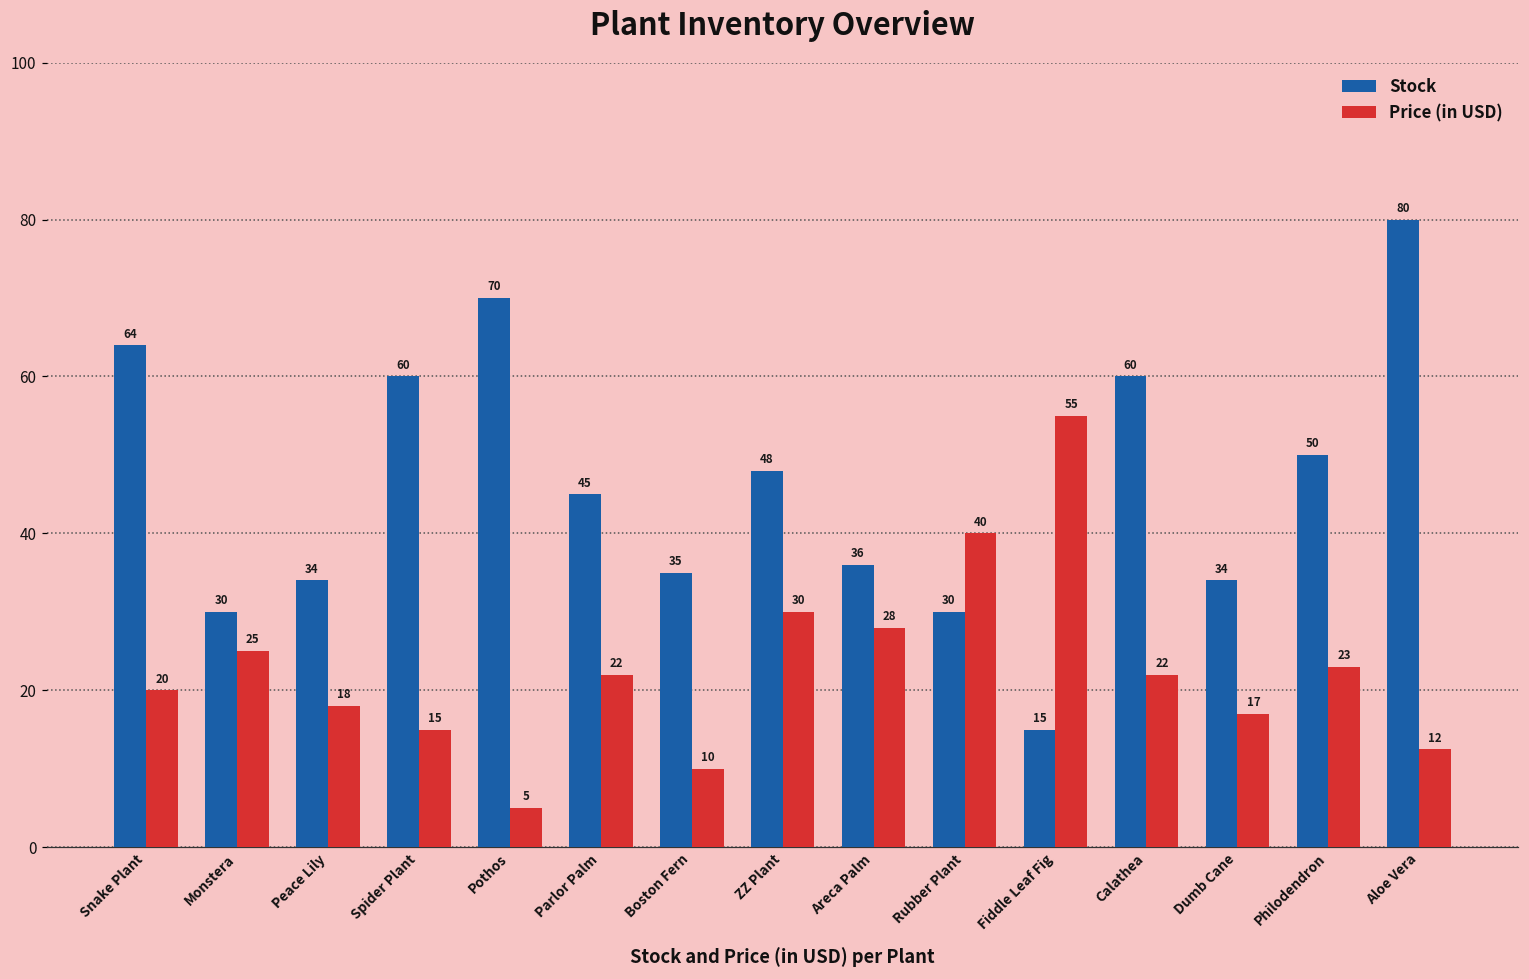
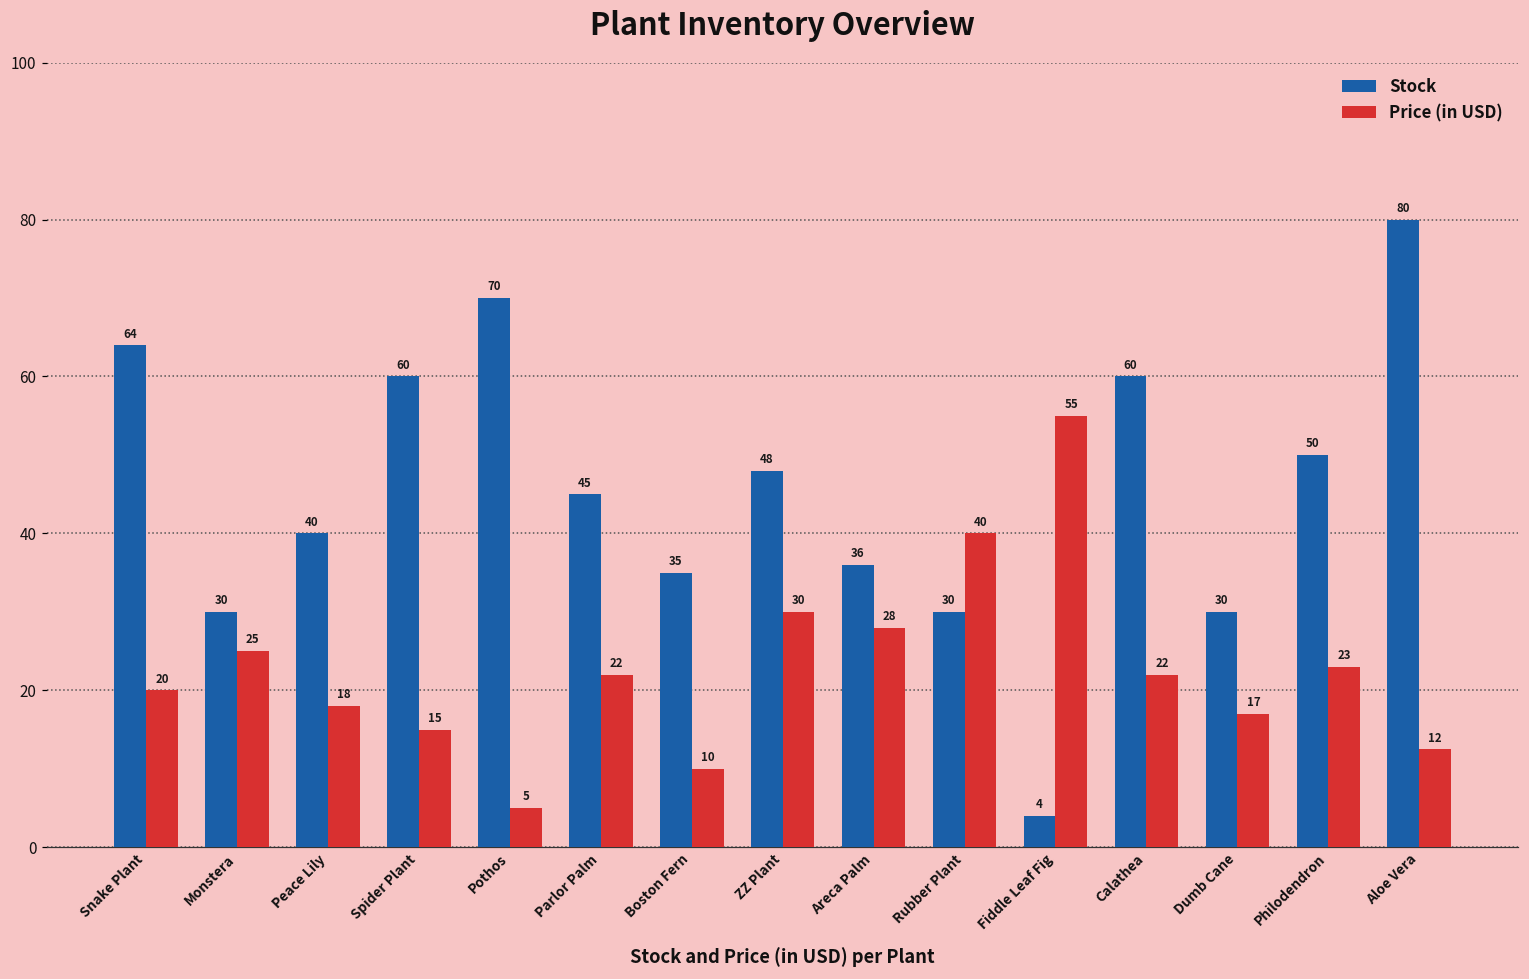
Stock, Peace Lily: 34 -> 40
Stock, Fiddle Leaf Fig: 15 -> 4
Stock, Dumb Cane: 34 -> 30
